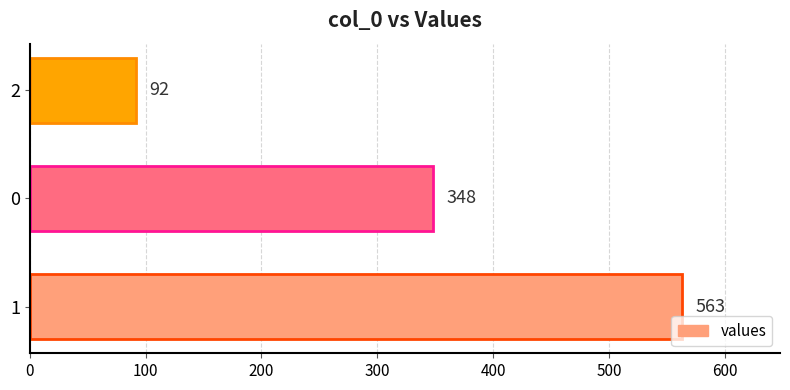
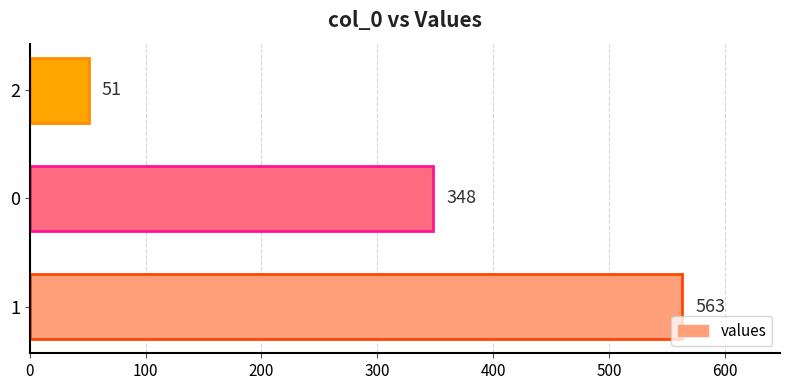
2: 92 -> 51
